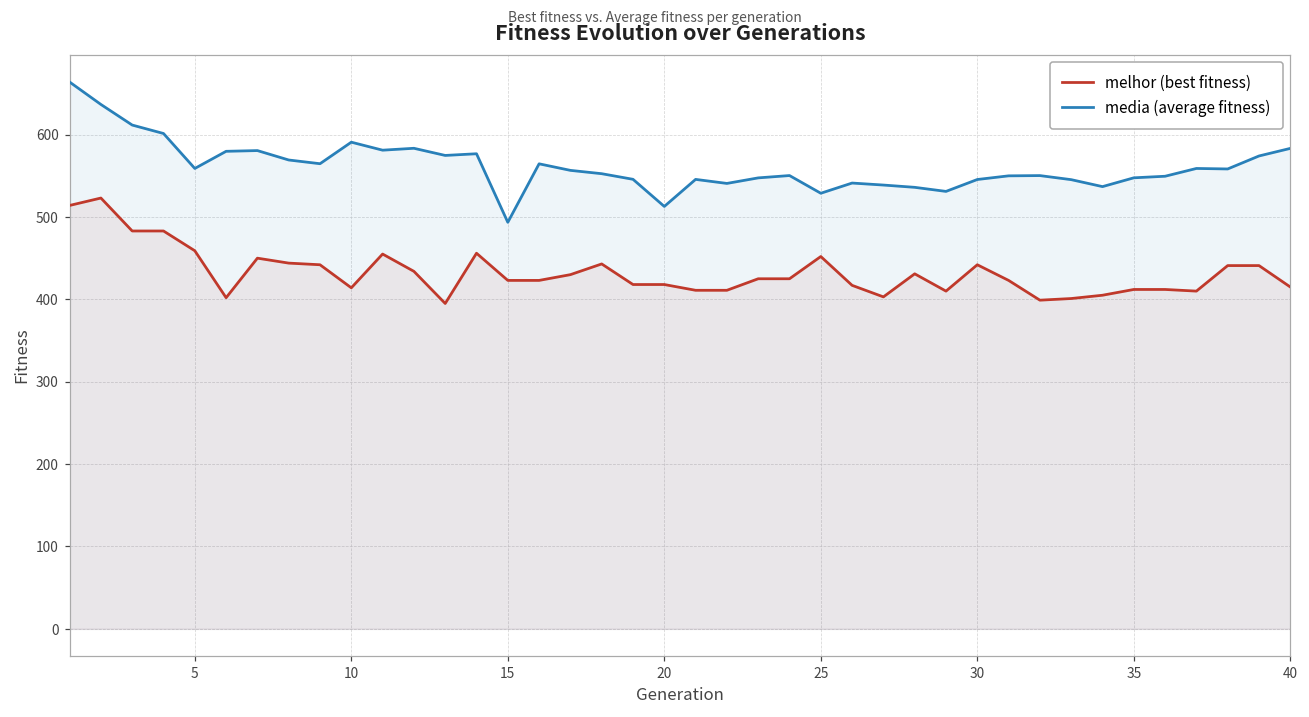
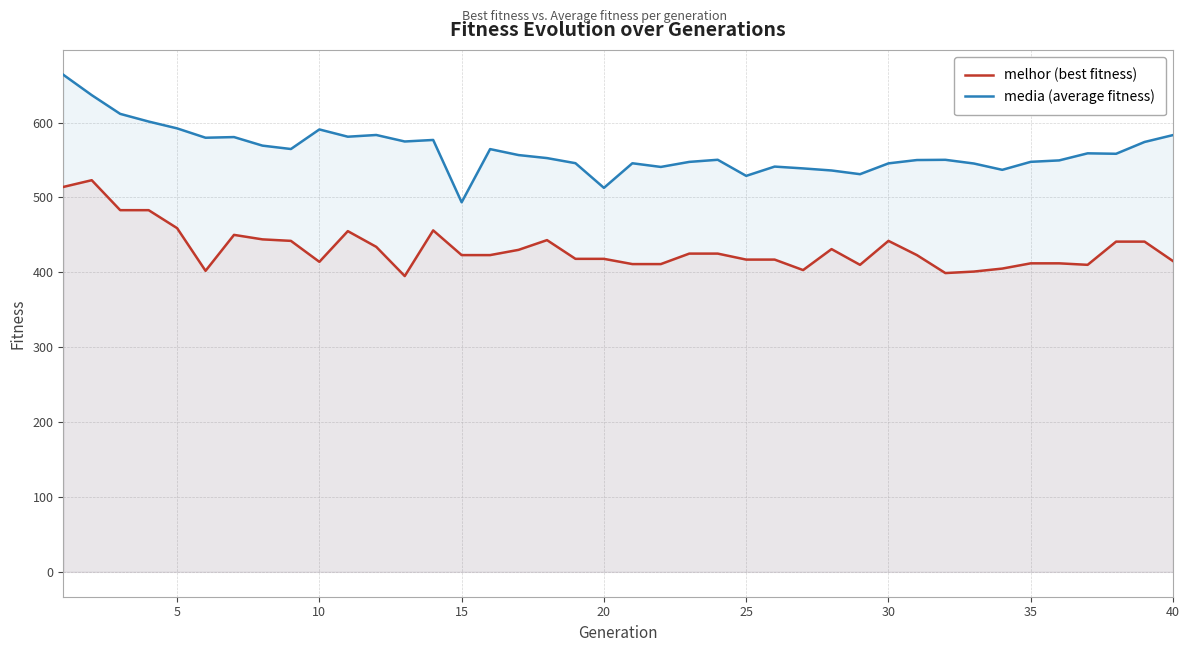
media (average fitness), 5: 560 -> 590
melhor (best fitness), 25: 450 -> 420
